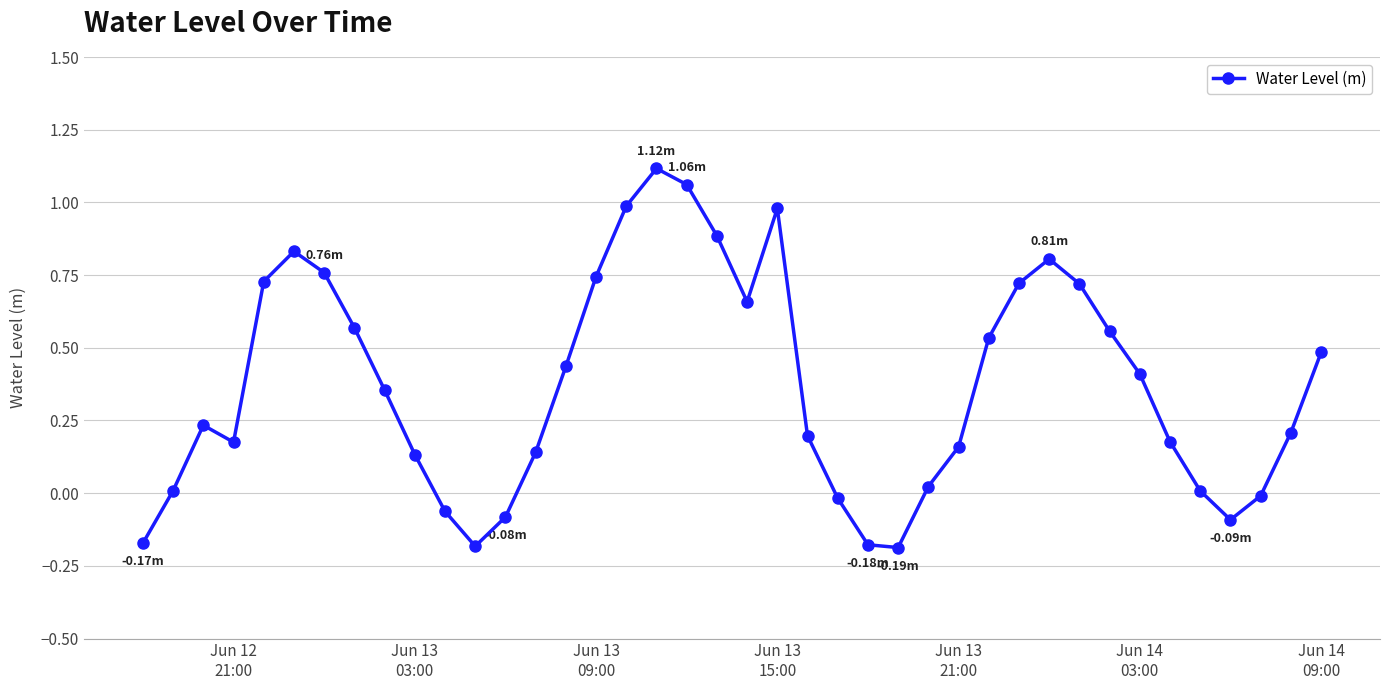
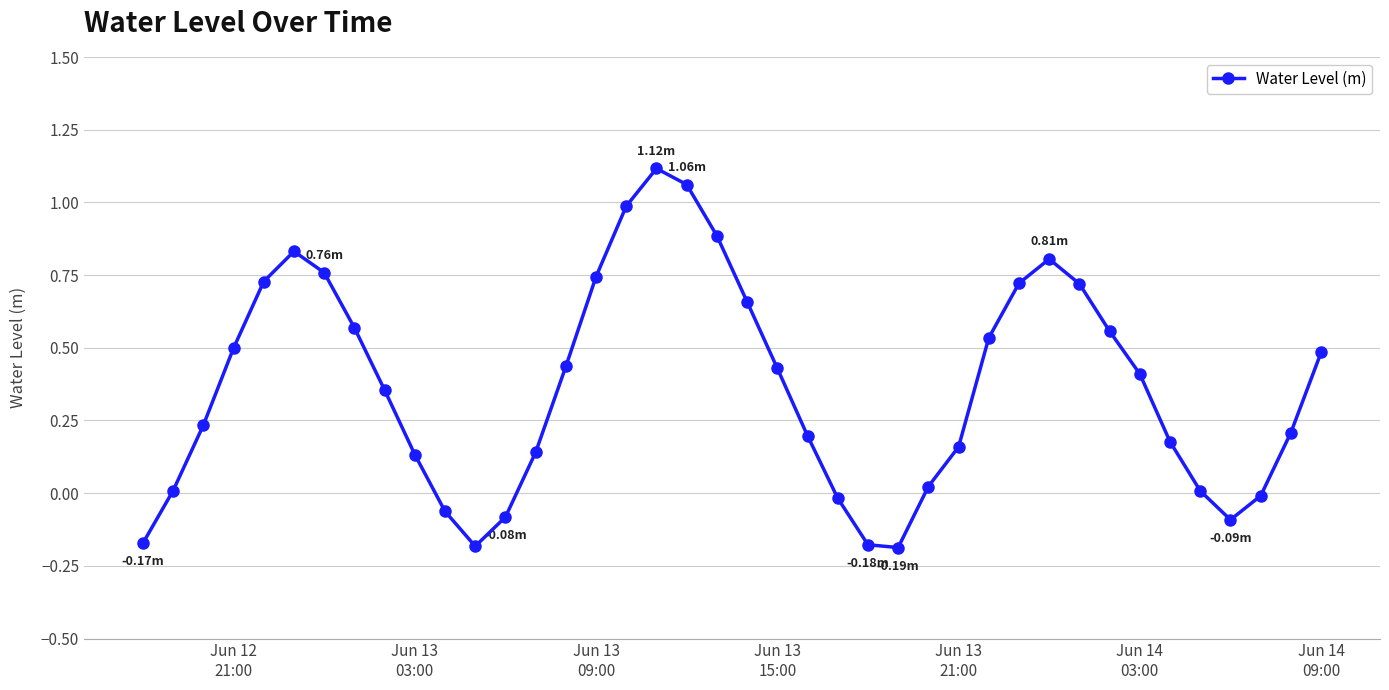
Jun 12 21:00: 0.18 -> 0.50
Jun 13 15:00: 0.98 -> 0.43
